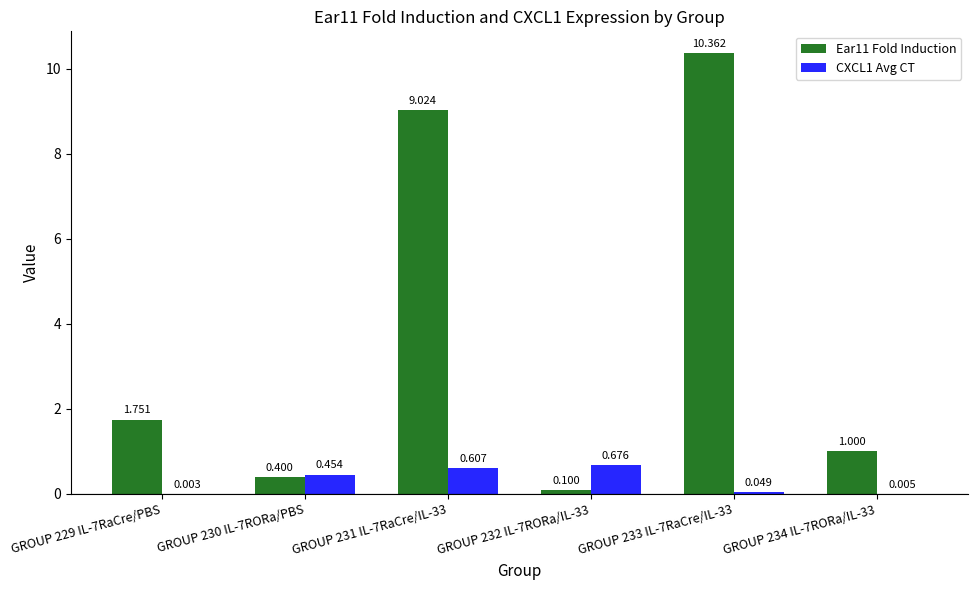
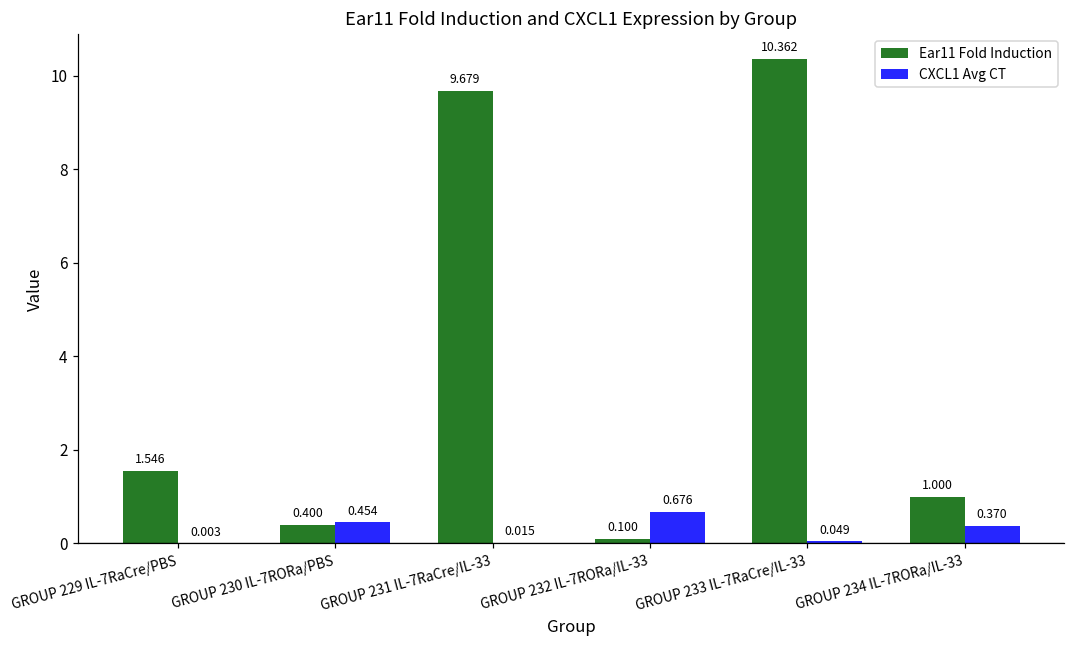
Ear11 Fold Induction, GROUP 229 IL-7RaCre/PBS: 1.751 -> 1.546
Ear11 Fold Induction, GROUP 231 IL-7RaCre/IL-33: 9.024 -> 9.679
CXCL1 Avg CT, GROUP 231 IL-7RaCre/IL-33: 0.607 -> 0.015
CXCL1 Avg CT, GROUP 234 IL-7RORa/IL-33: 0.005 -> 0.370
